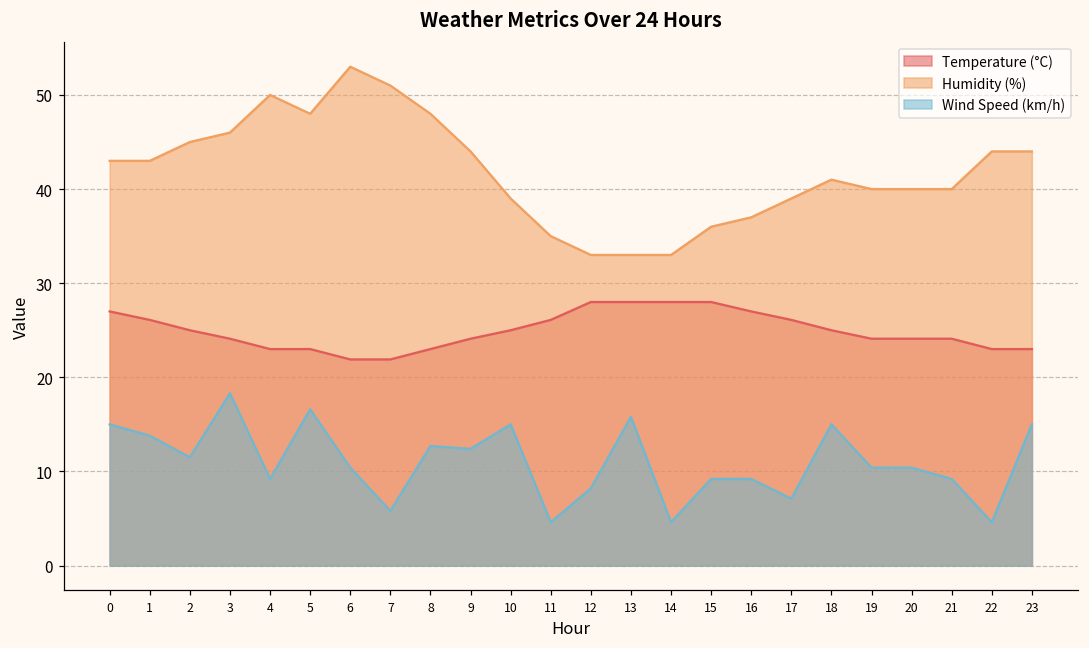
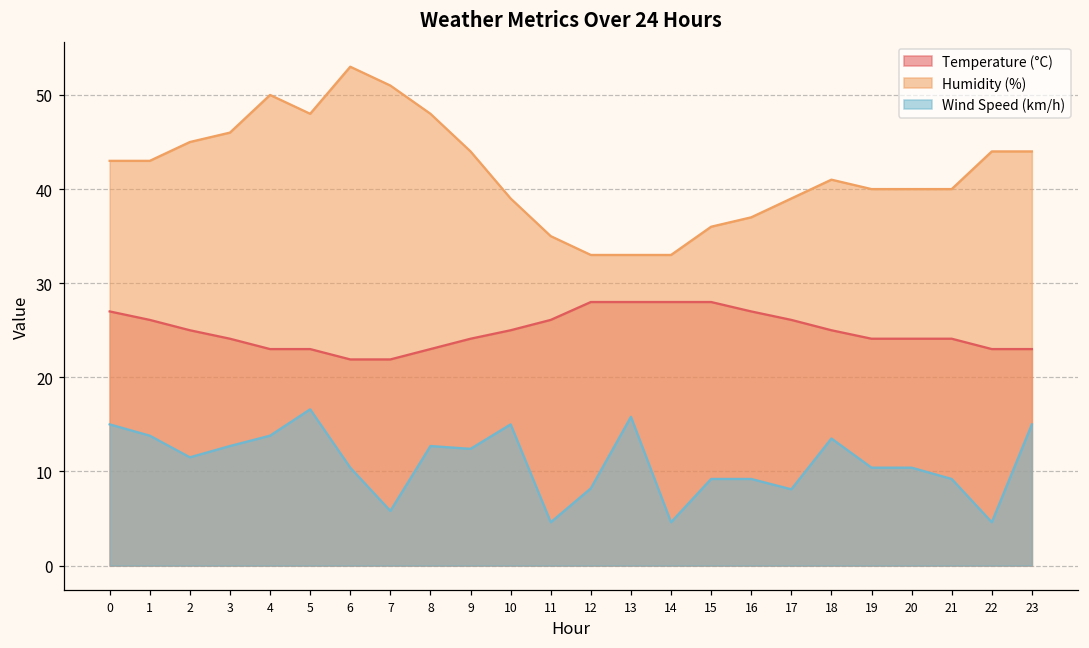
Wind Speed (km/h), 3: 18 -> 13
Wind Speed (km/h), 4: 9 -> 14
Wind Speed (km/h), 17: 7 -> 8
Wind Speed (km/h), 18: 15 -> 14
